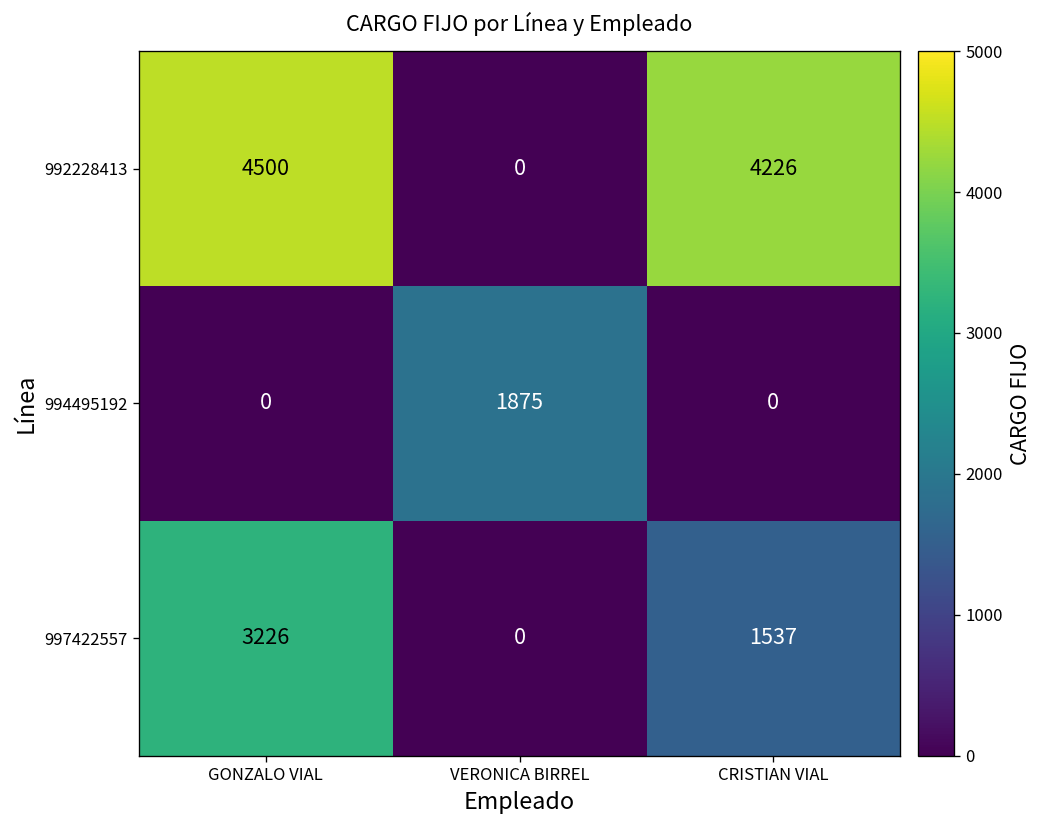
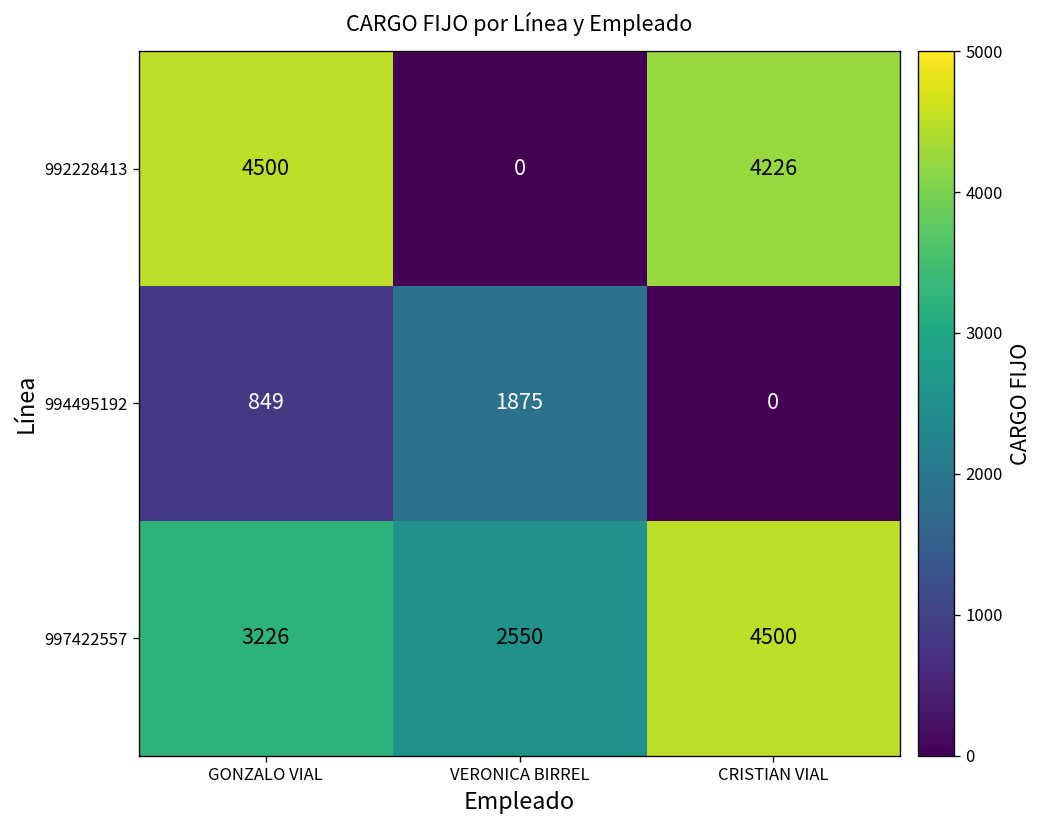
994495192, GONZALO VIAL: 0 -> 849
997422557, VERONICA BIRREL: 0 -> 2550
997422557, CRISTIAN VIAL: 1537 -> 4500
